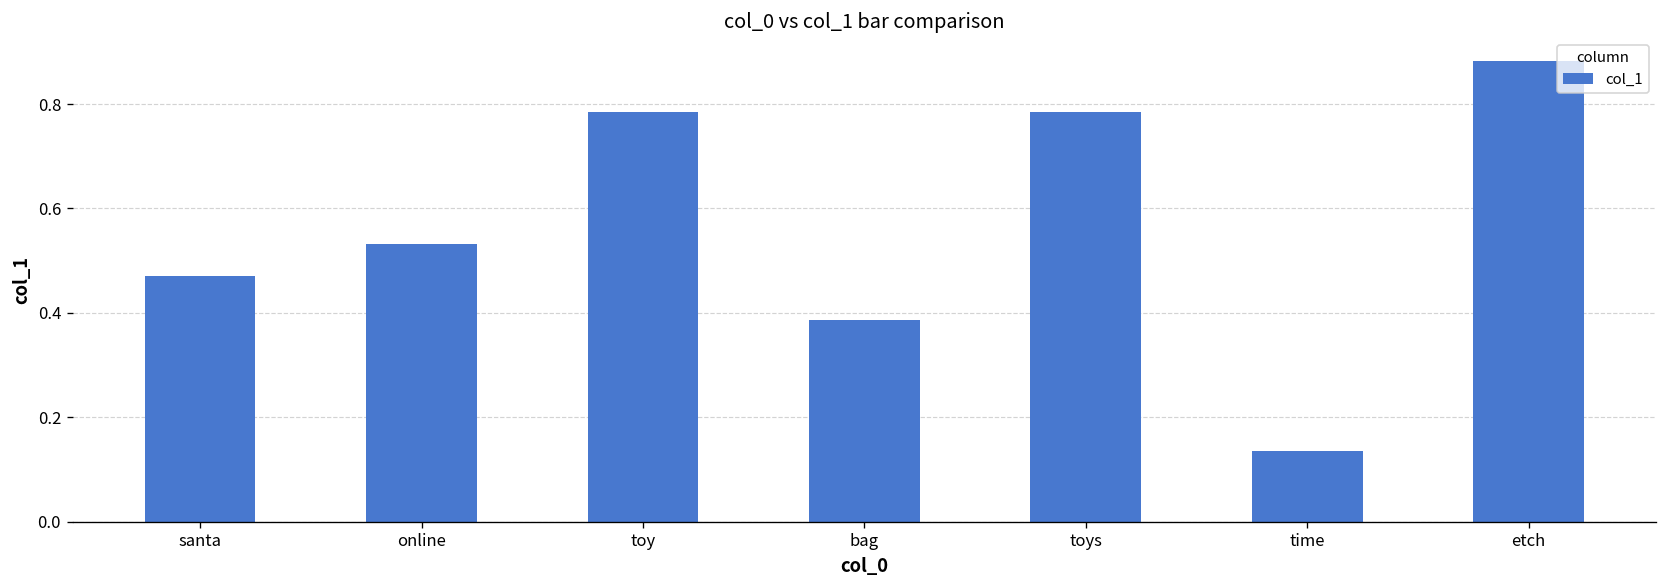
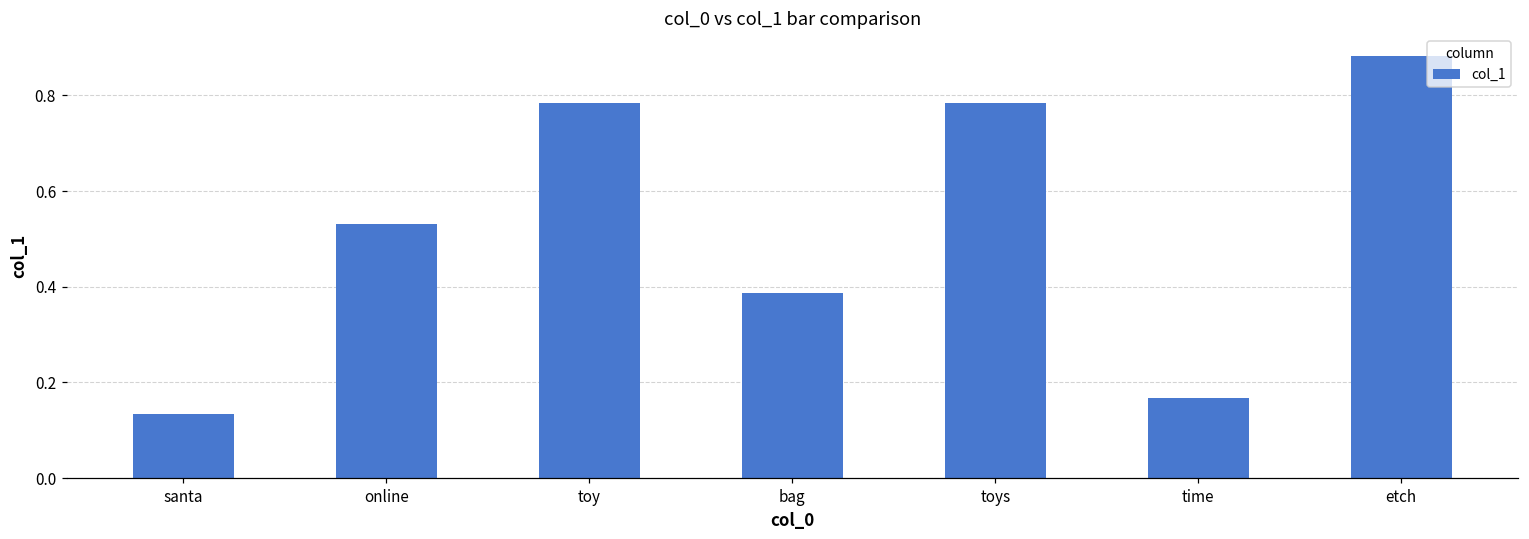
santa: 0.47 -> 0.13
time: 0.14 -> 0.17
